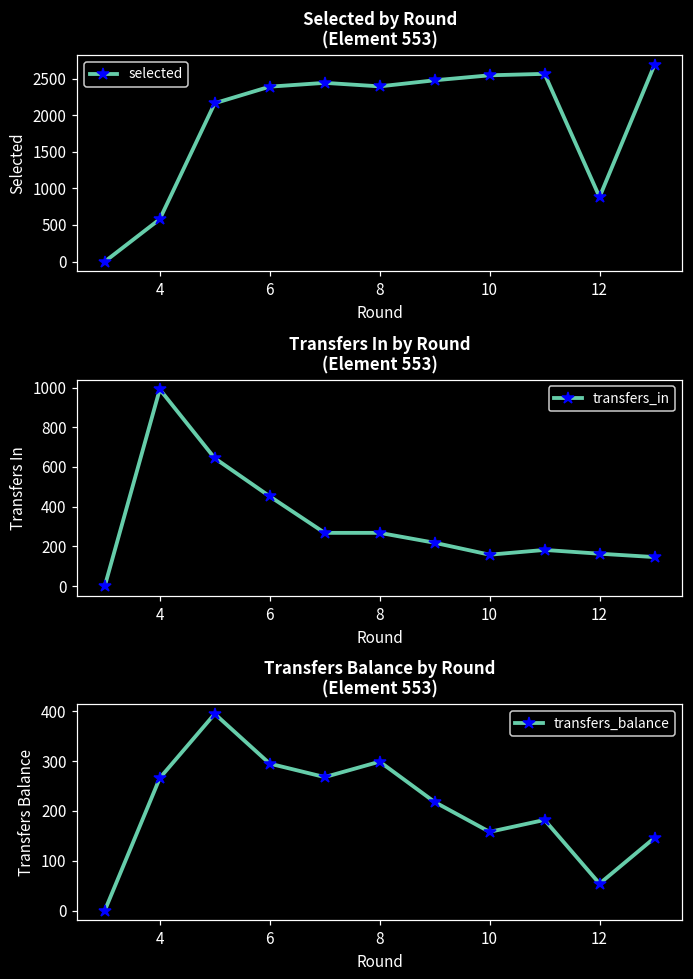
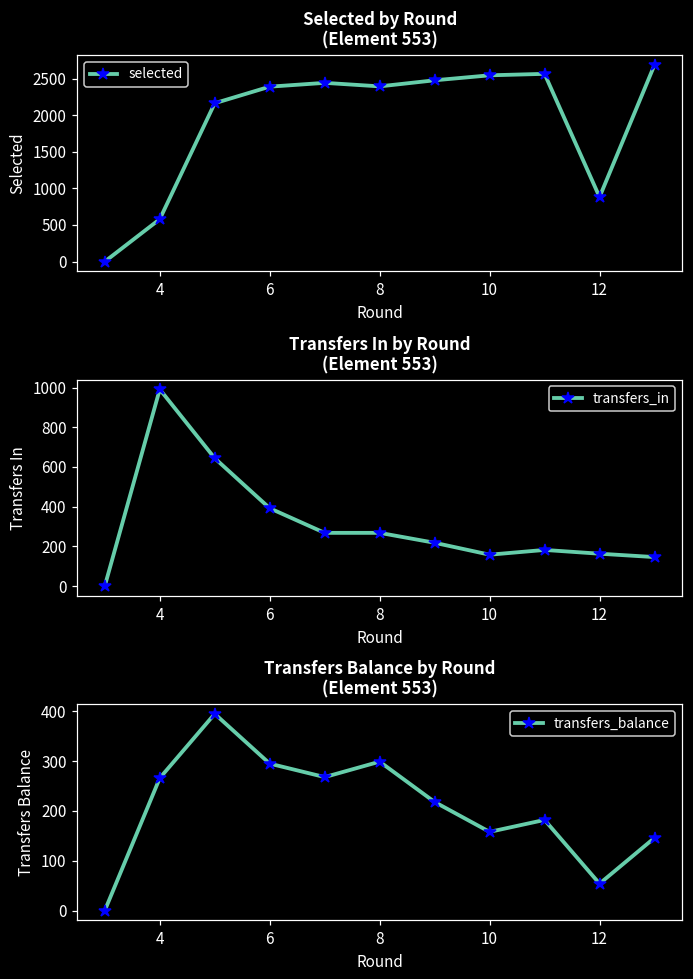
Transfers In by Round (Element 553), 6: 450 -> 390
